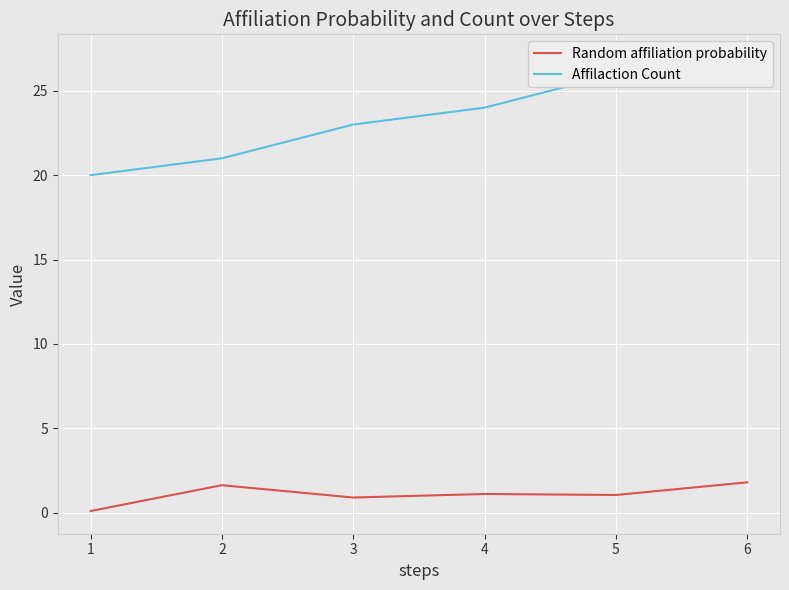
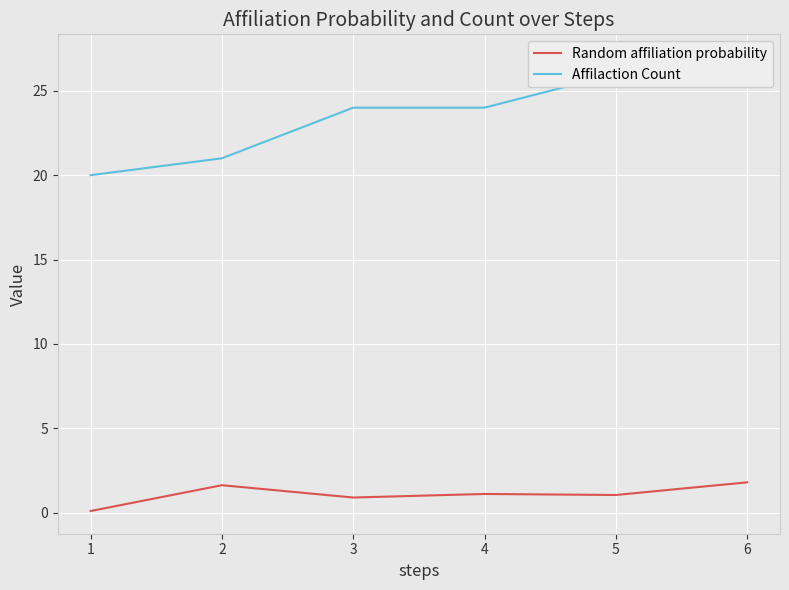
Affilaction Count, 3: 23 -> 24
